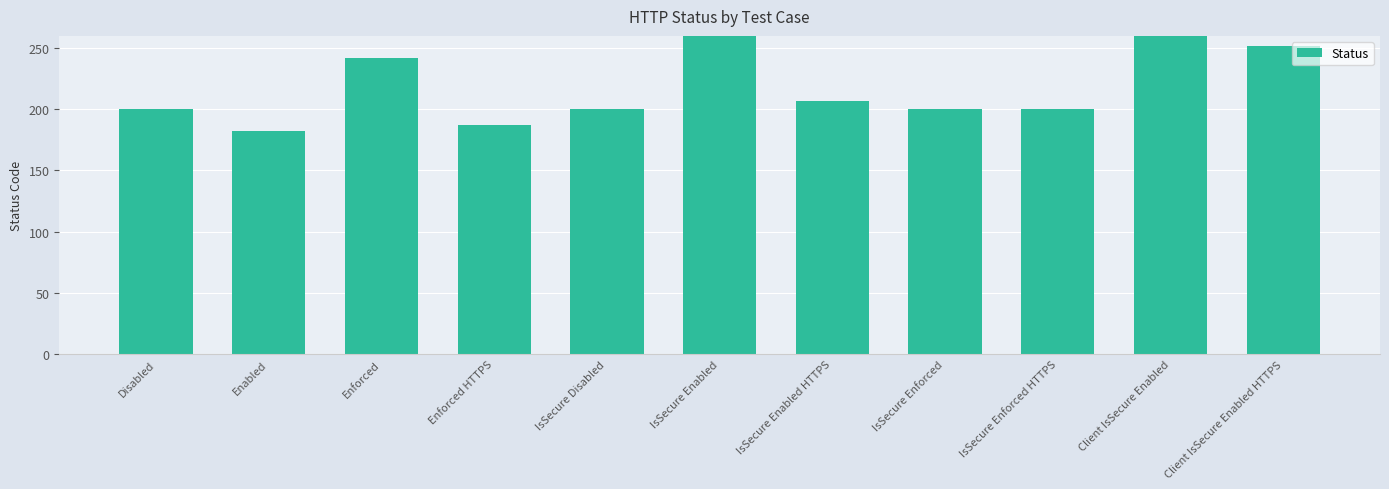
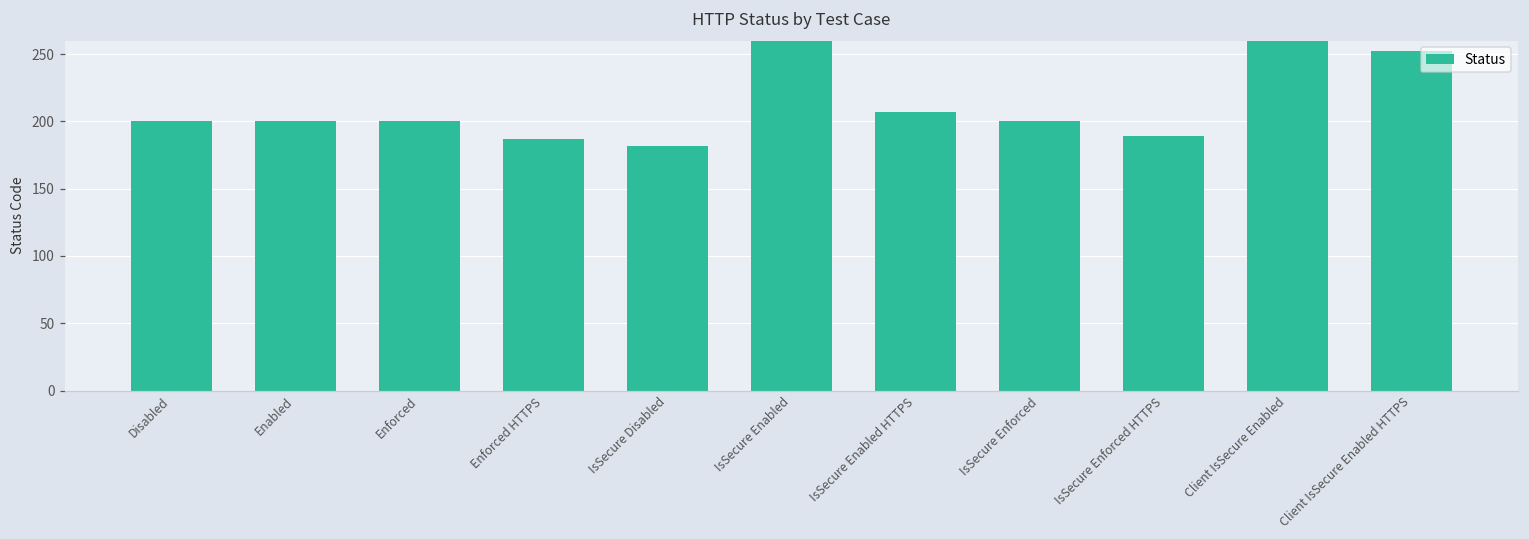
Enabled: 182 -> 200
Enforced: 242 -> 200
IsSecure Disabled: 200 -> 182
IsSecure Enforced HTTPS: 200 -> 189
